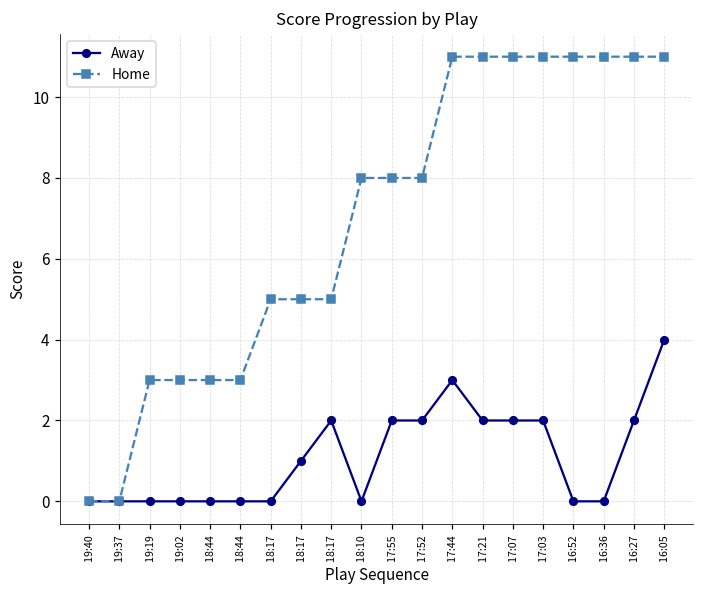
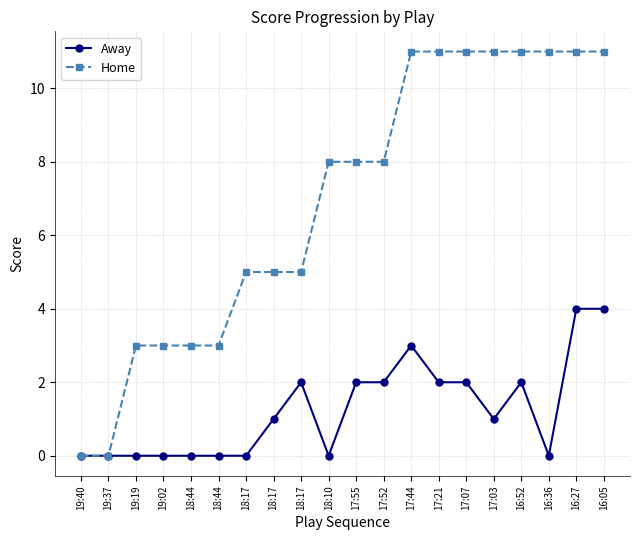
Away, 17:03: 2 -> 1
Away, 16:52: 0 -> 2
Away, 16:27: 2 -> 4
